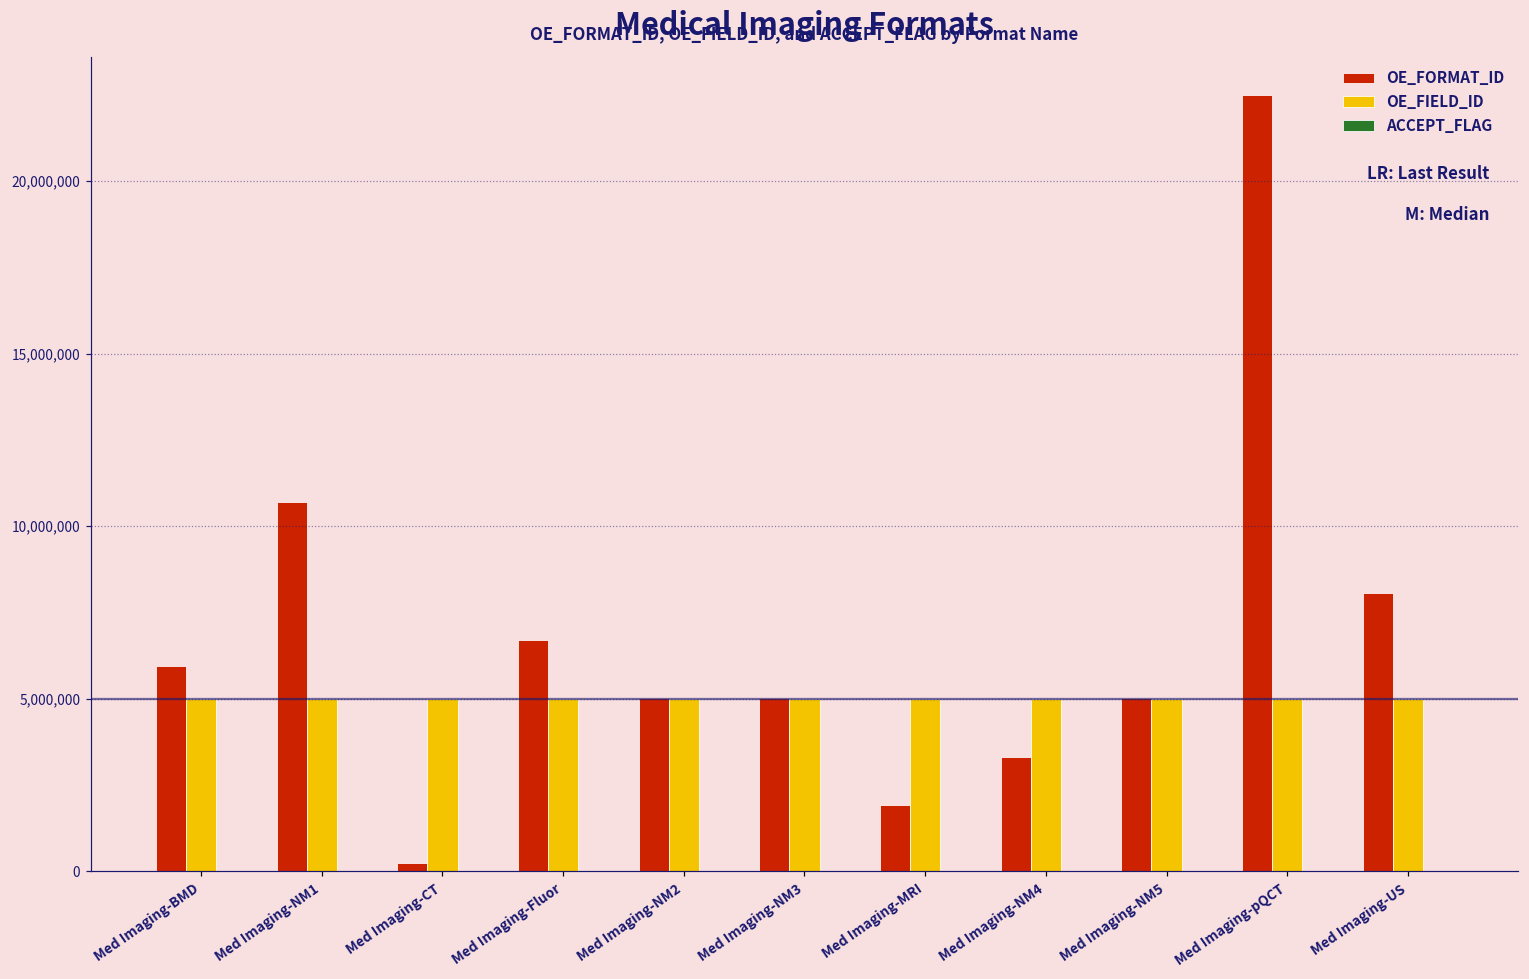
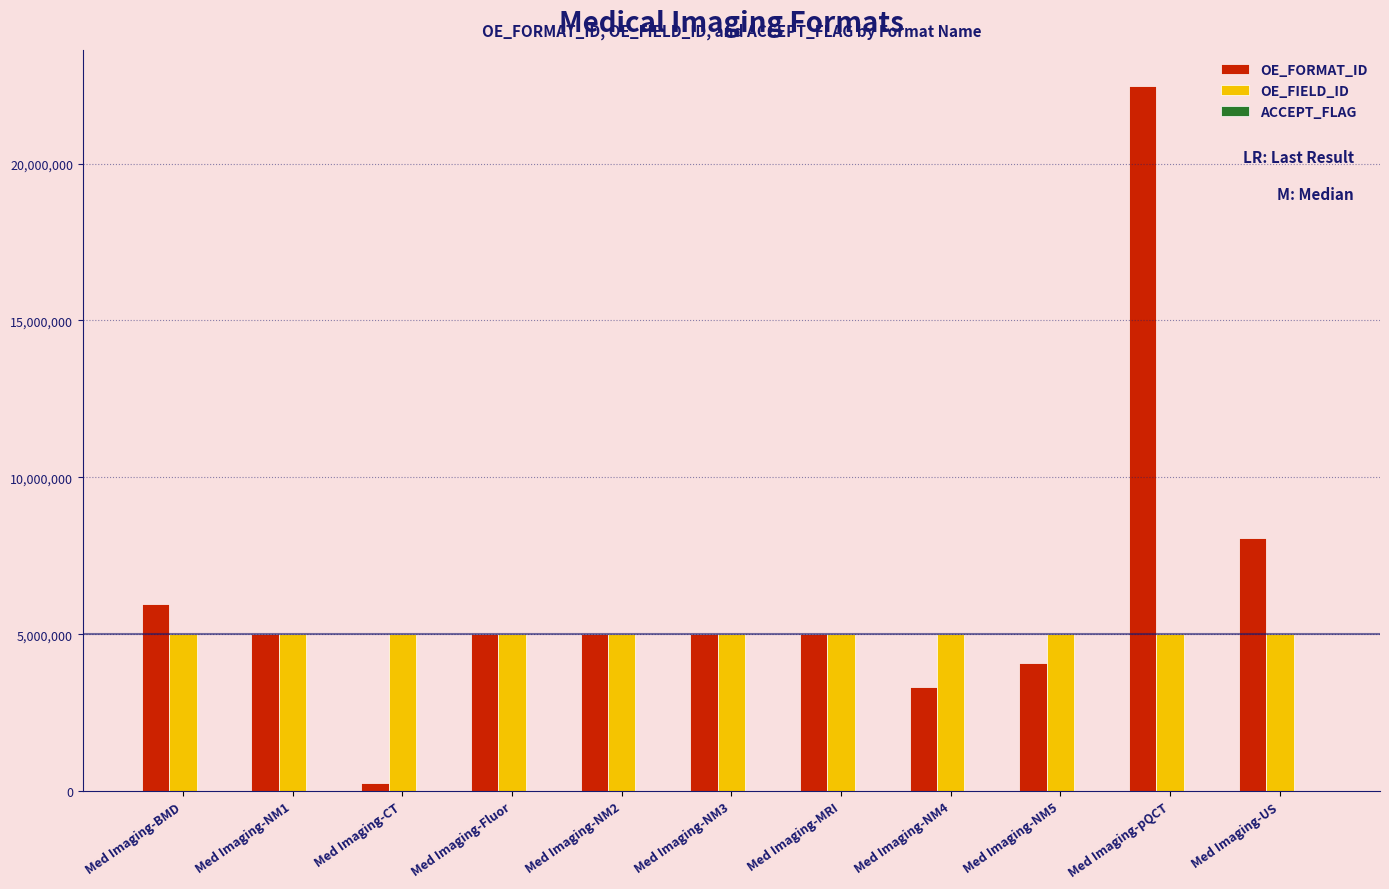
OE_FORMAT_ID, Med Imaging-NM1: 10,700,000 -> 5,000,000
OE_FORMAT_ID, Med Imaging-Fluor: 6,700,000 -> 5,000,000
OE_FORMAT_ID, Med Imaging-MRI: 1,900,000 -> 5,000,000
OE_FORMAT_ID, Med Imaging-NM5: 5,000,000 -> 4,100,000
